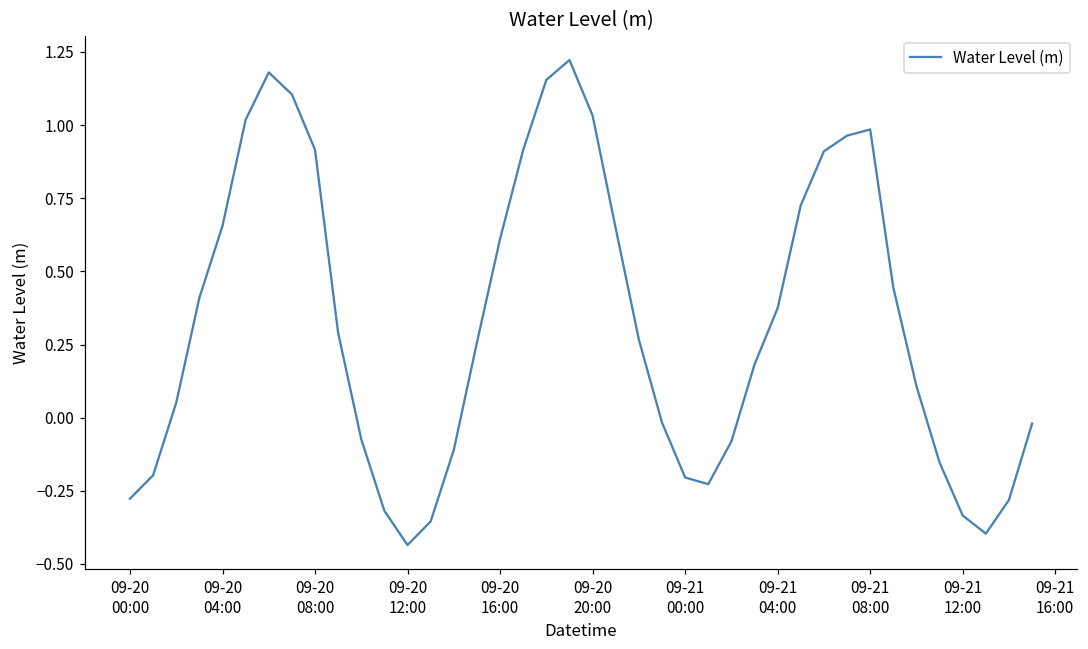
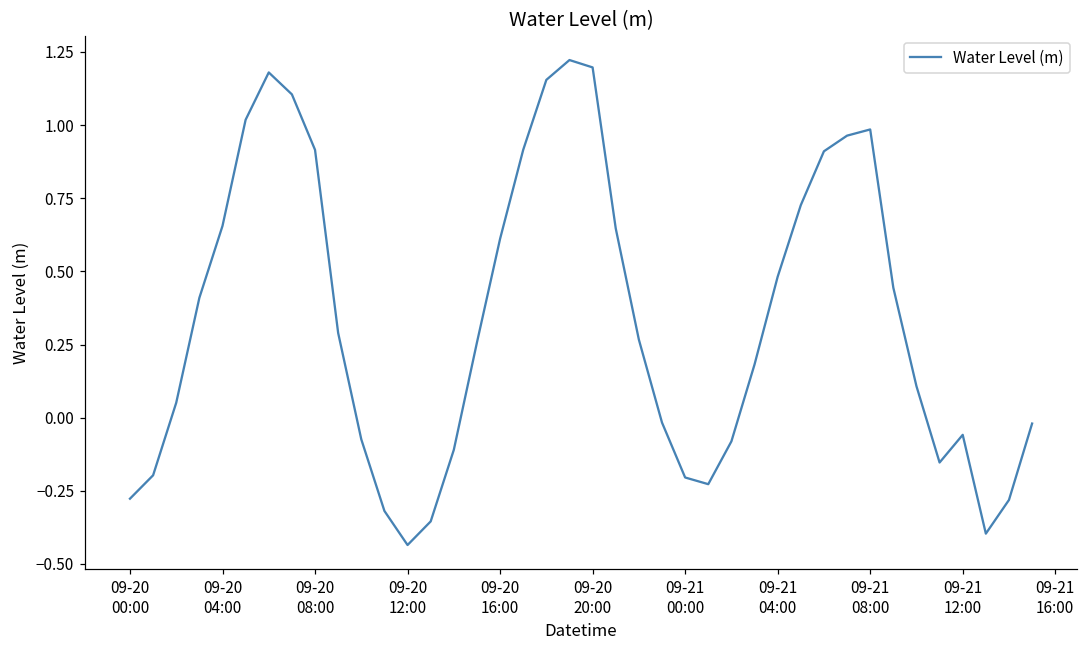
09-20 20:00: 1.03 -> 1.20
09-21 04:00: 0.37 -> 0.48
09-21 12:00: -0.33 -> -0.06
